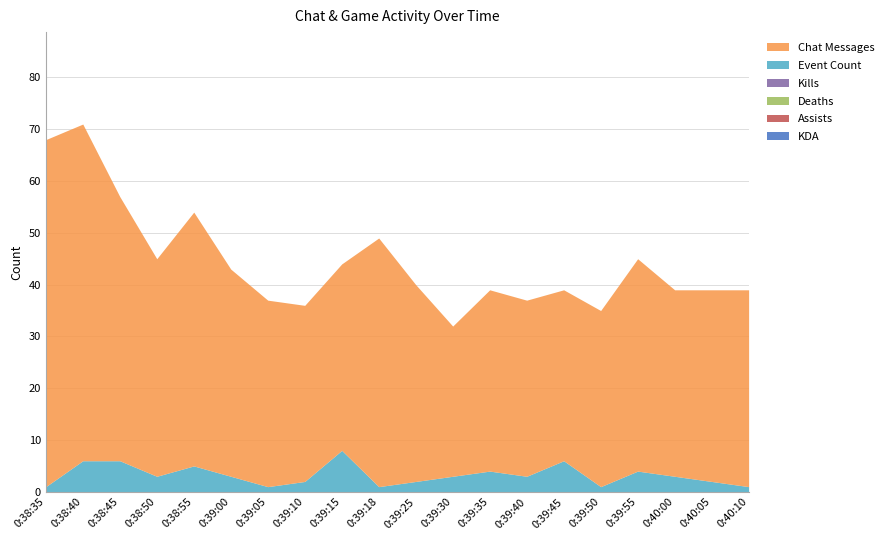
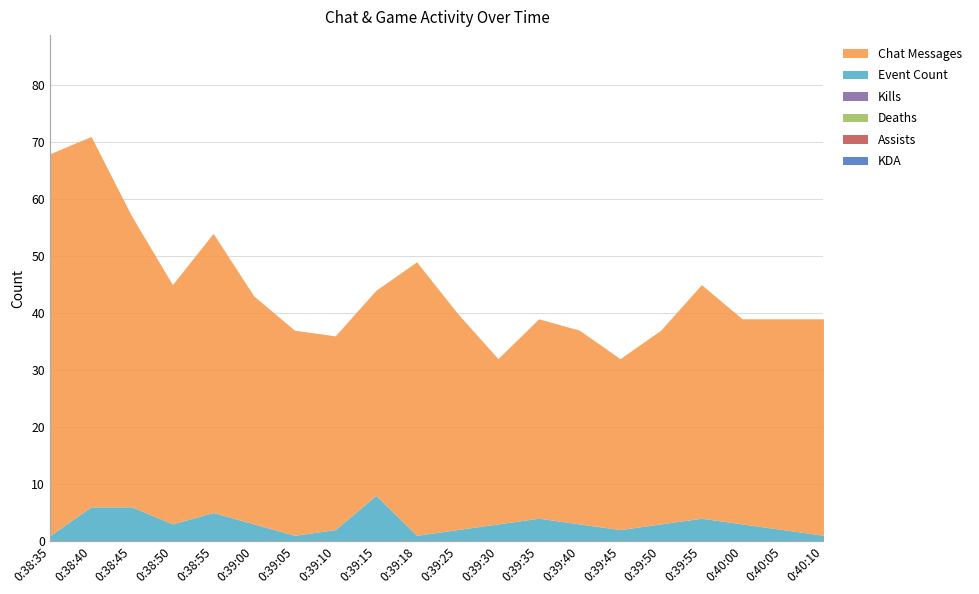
Event Count, 0:39:45: 6 -> 2
Chat Messages, 0:39:45: 33 -> 30
Event Count, 0:39:50: 1 -> 3
